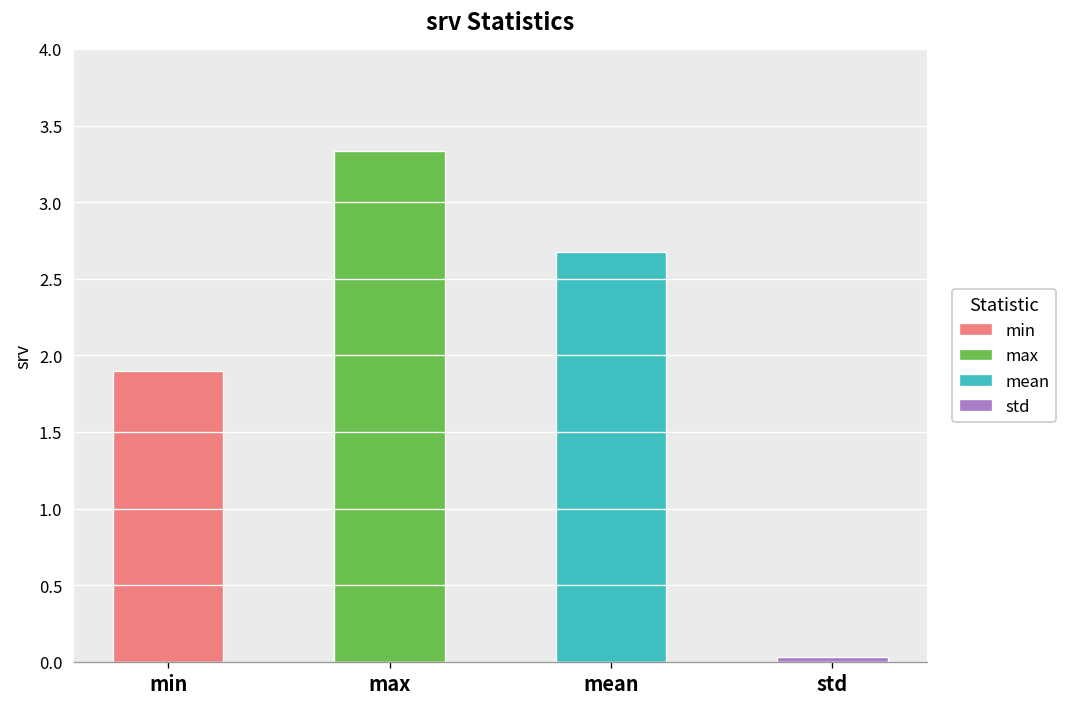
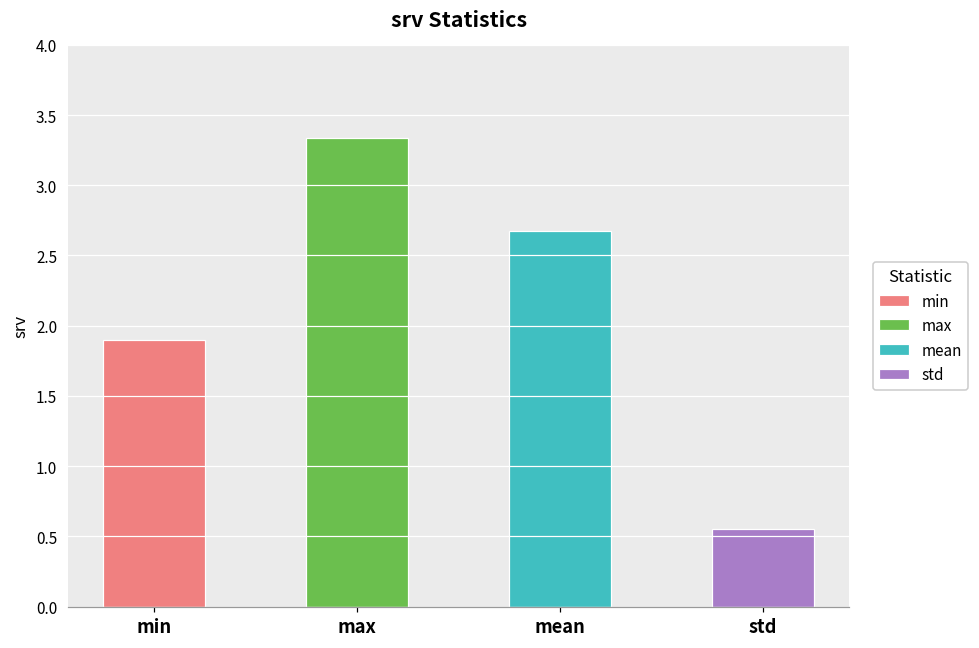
std: 0.03 -> 0.55
